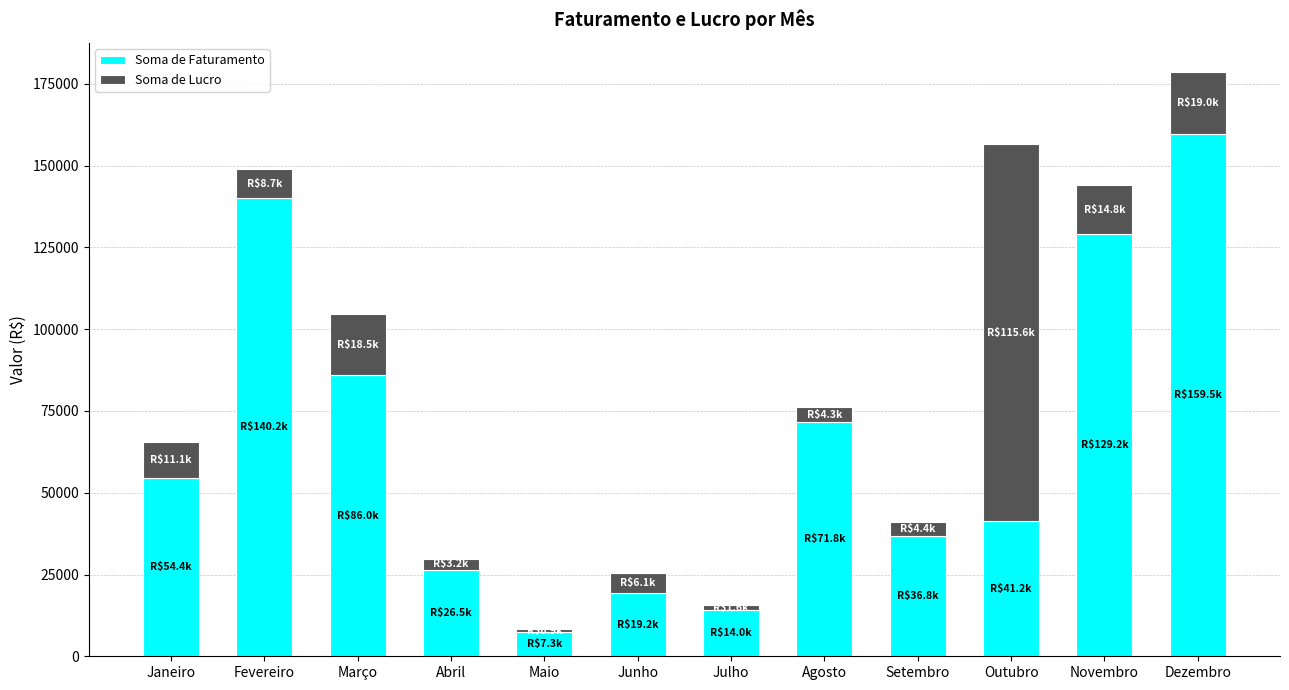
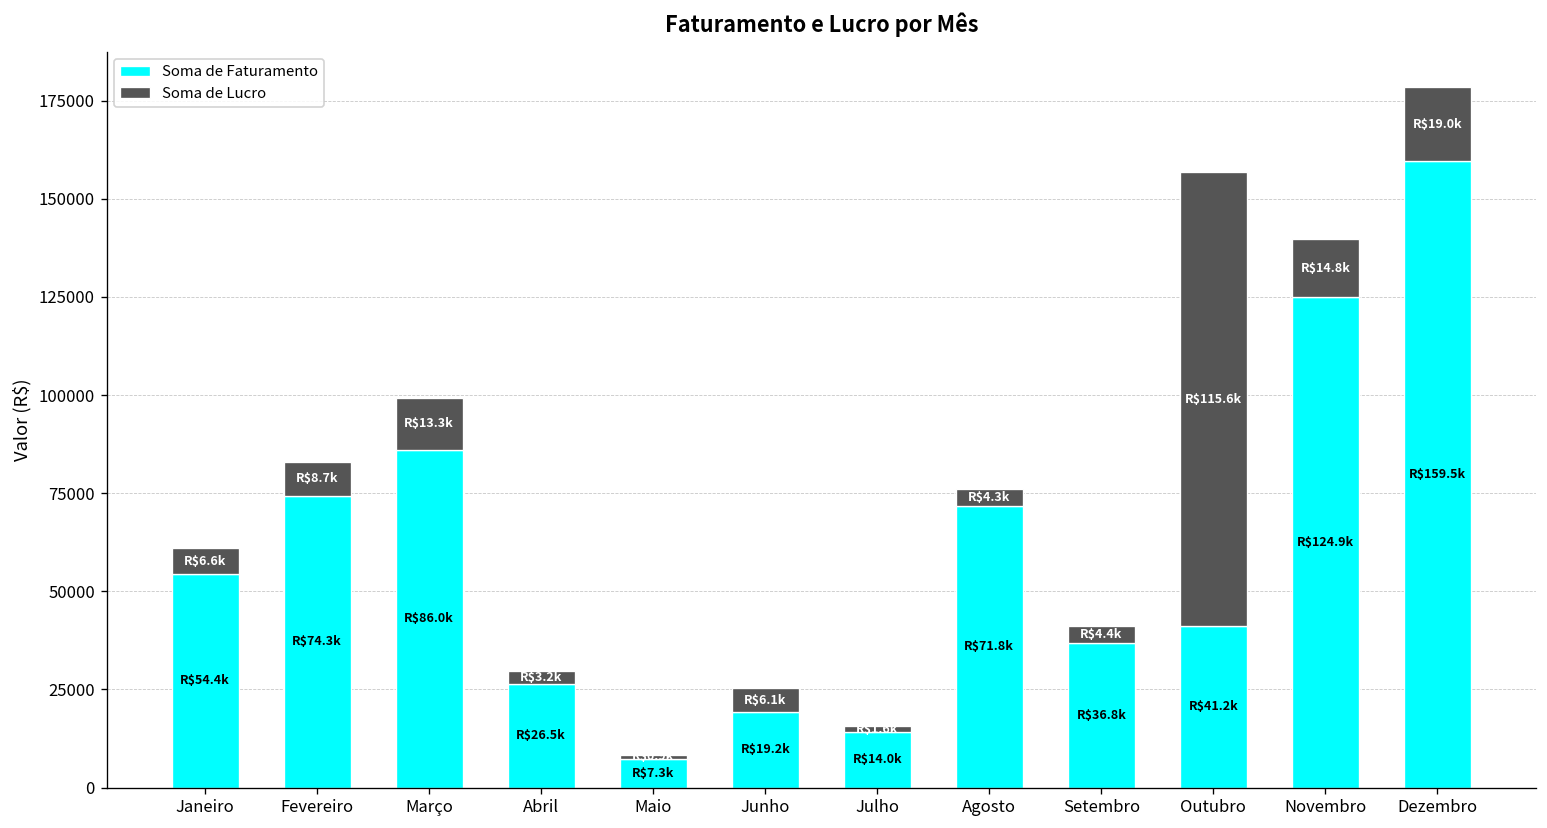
Soma de Lucro, Janeiro: $11.1k -> $6.6k
Soma de Faturamento, Fevereiro: $140.2k -> $74.3k
Soma de Lucro, Março: $18.5k -> $13.3k
Soma de Faturamento, Novembro: $129.2k -> $124.9k
